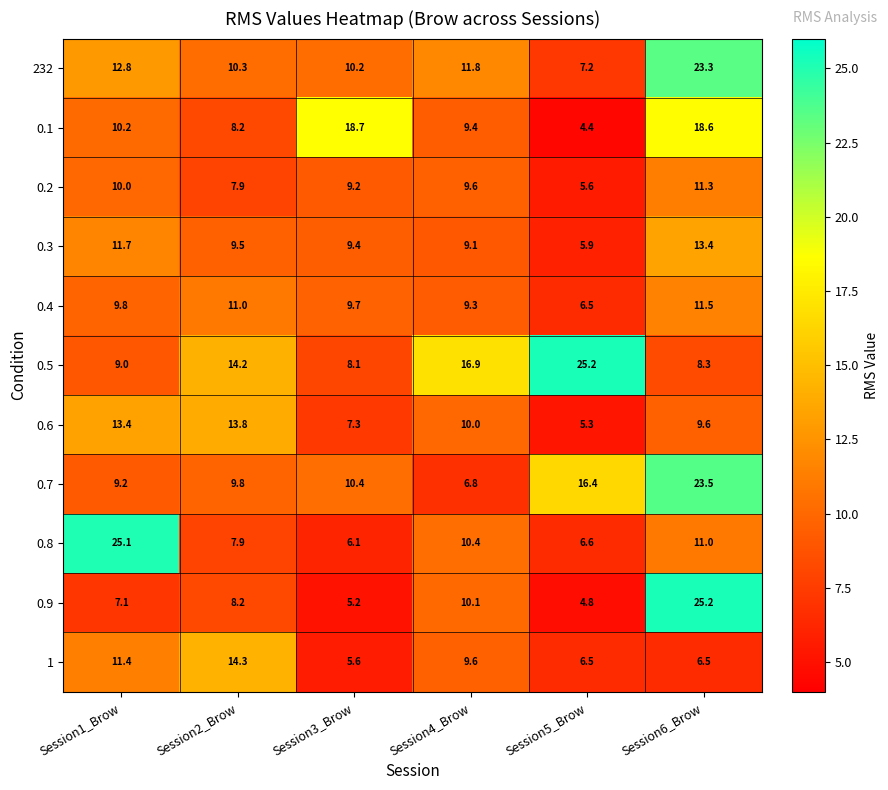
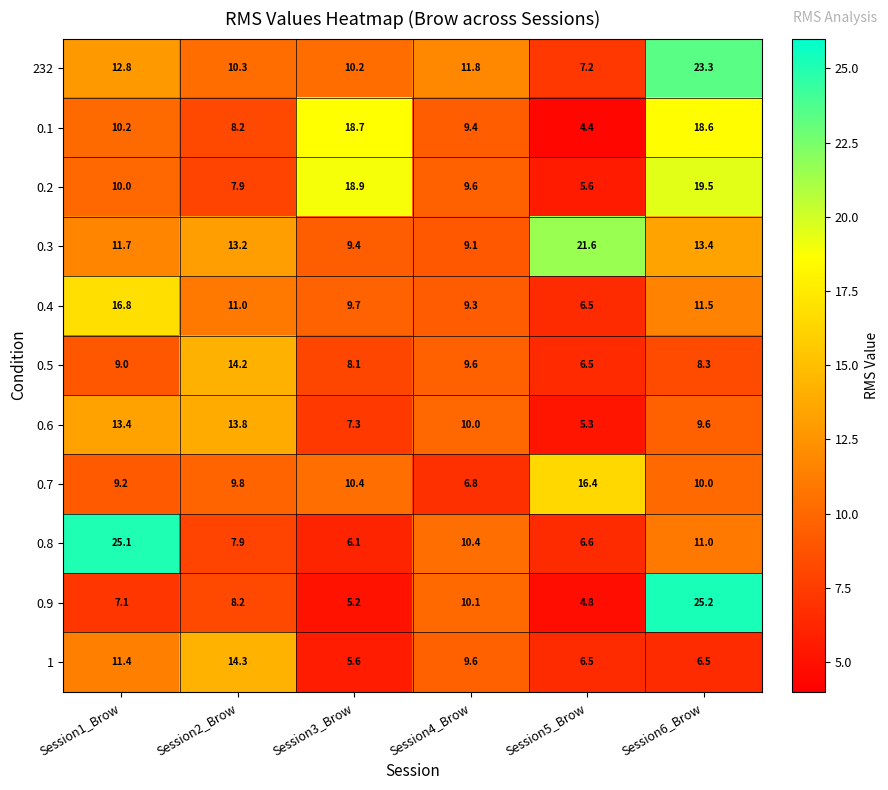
0.2, Session3_Brow: 9.2 -> 18.9
0.2, Session6_Brow: 11.3 -> 19.5
0.3, Session2_Brow: 9.5 -> 13.2
0.3, Session5_Brow: 5.9 -> 21.6
0.4, Session1_Brow: 9.8 -> 16.8
0.5, Session4_Brow: 16.9 -> 9.6
0.5, Session5_Brow: 25.2 -> 6.5
0.7, Session6_Brow: 23.5 -> 10.0
